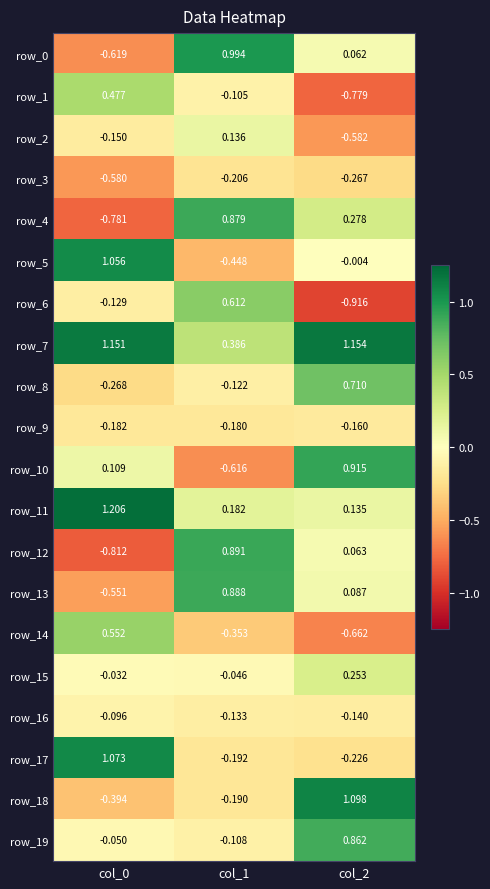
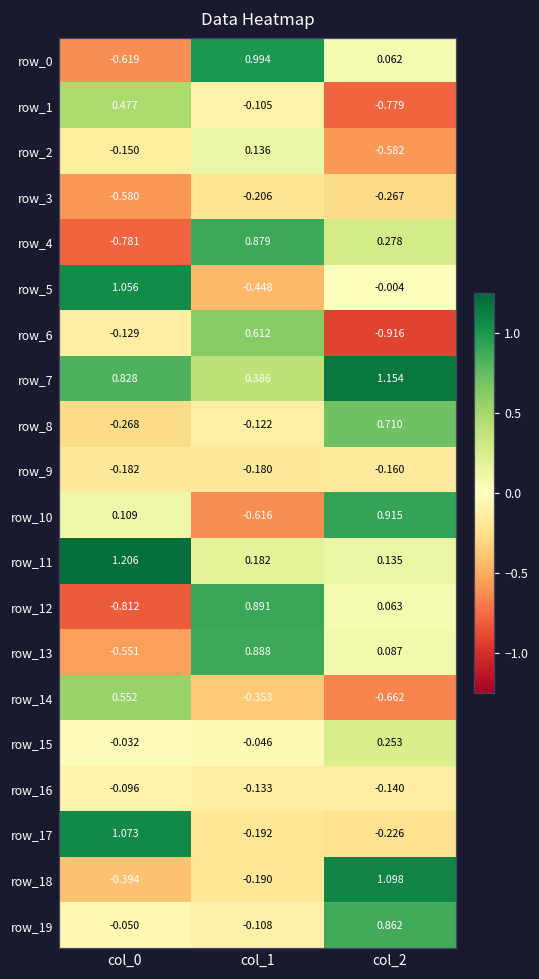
row_7, col_0: 1.151 -> 0.828
